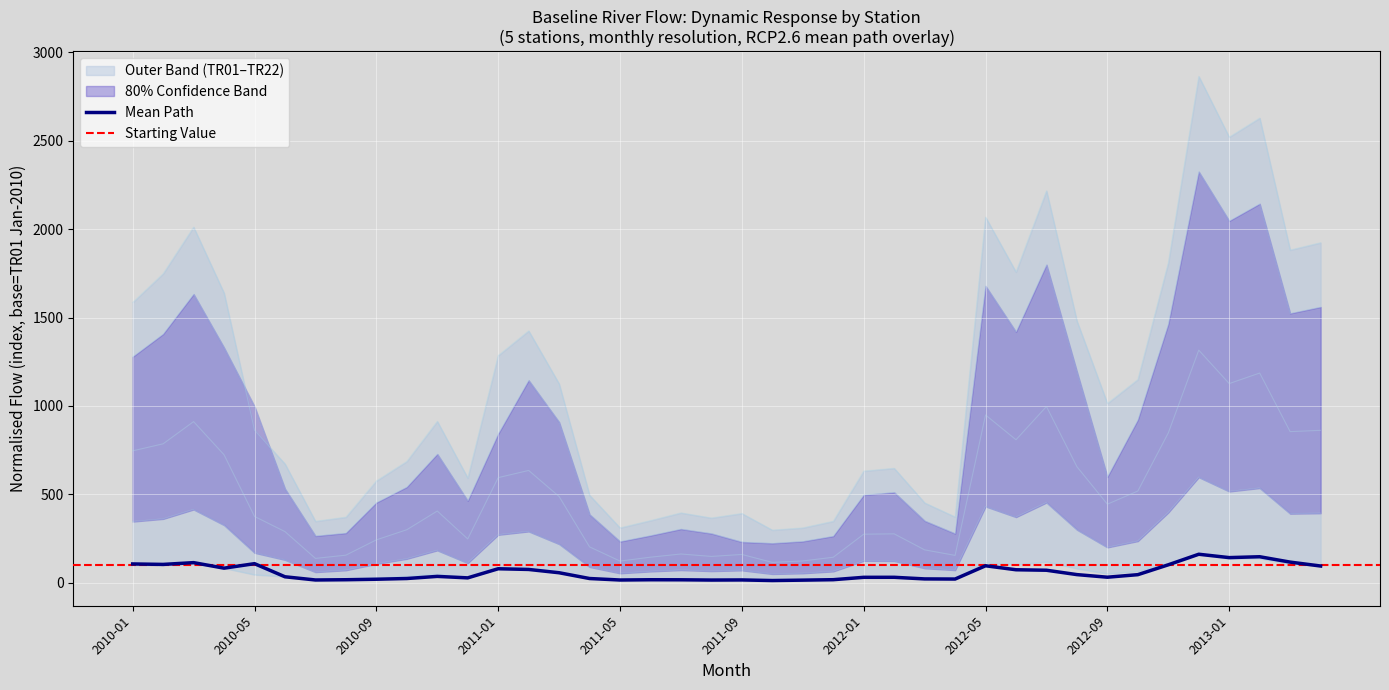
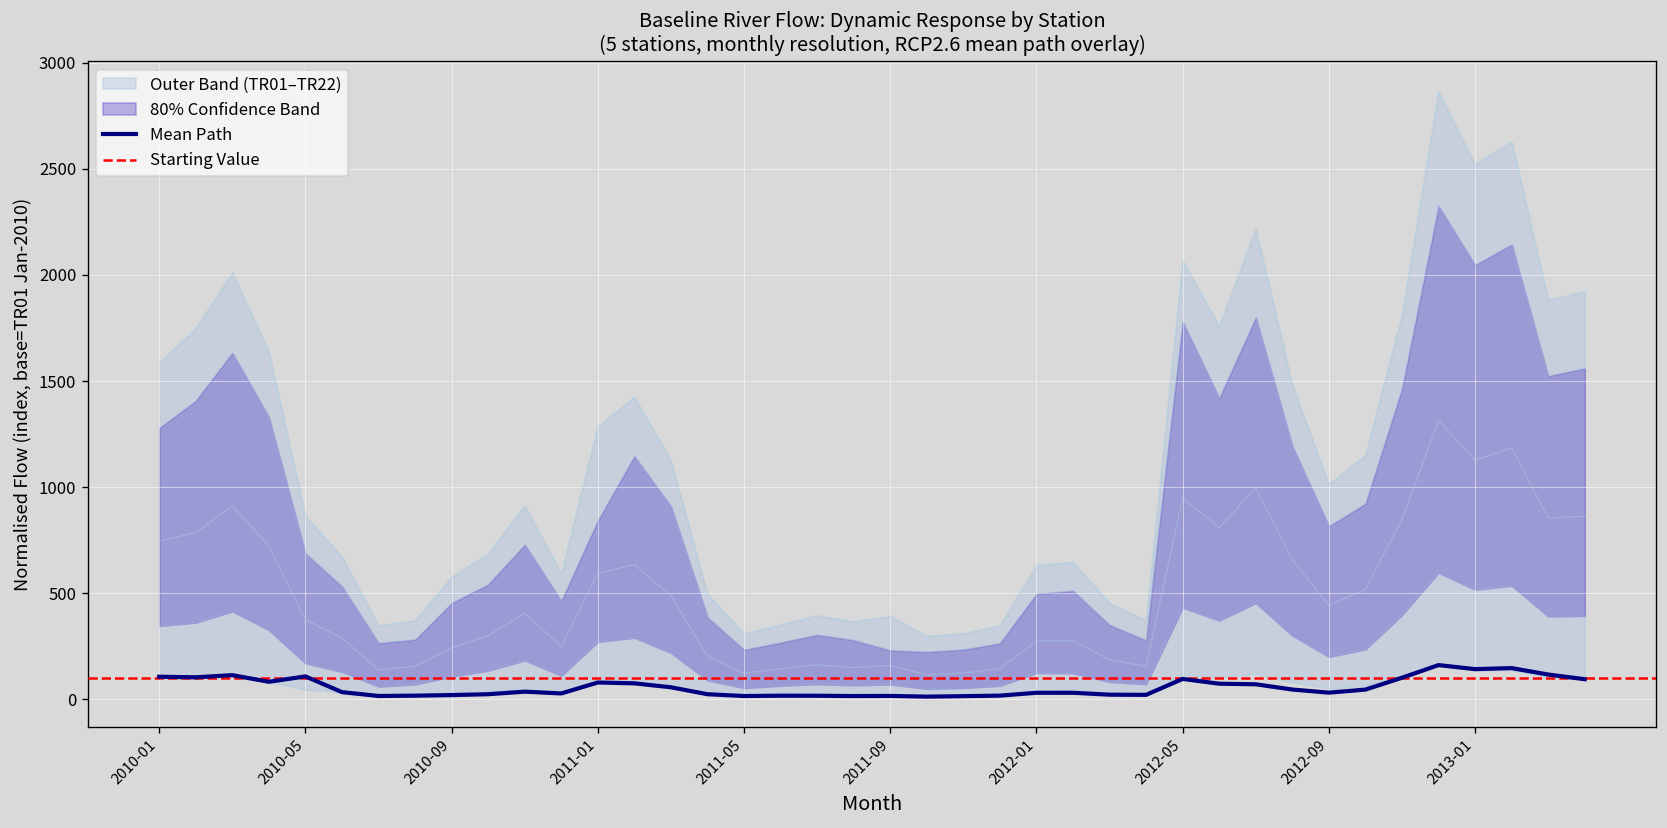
80% Confidence Band, 2010-05: 1000 -> 690
80% Confidence Band, 2012-05: 1680 -> 1780
80% Confidence Band, 2012-09: 600 -> 820
